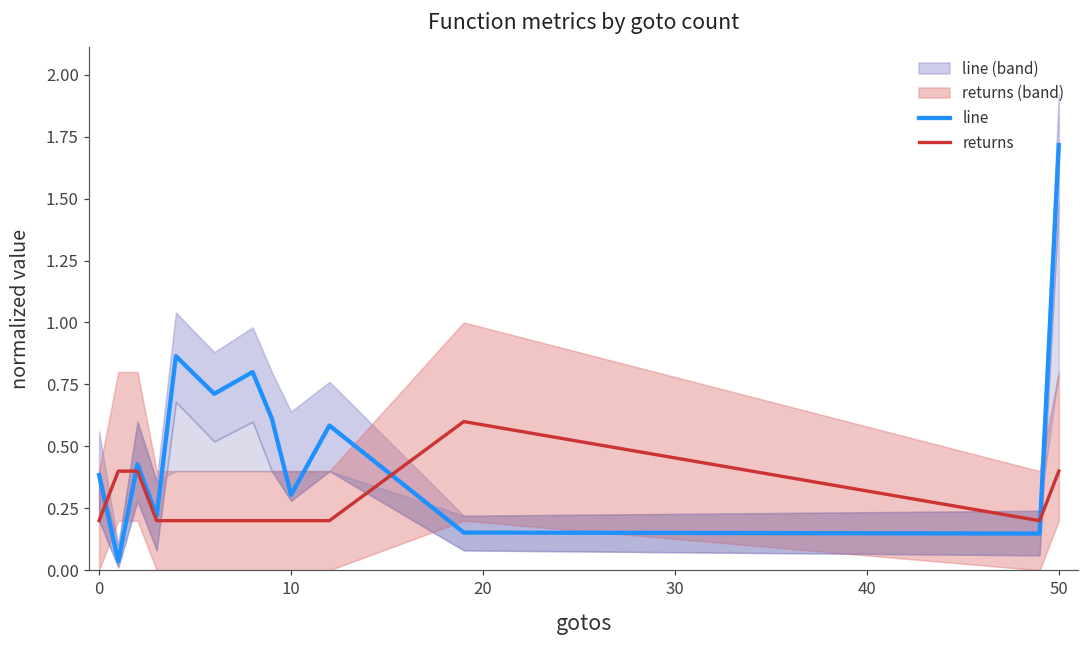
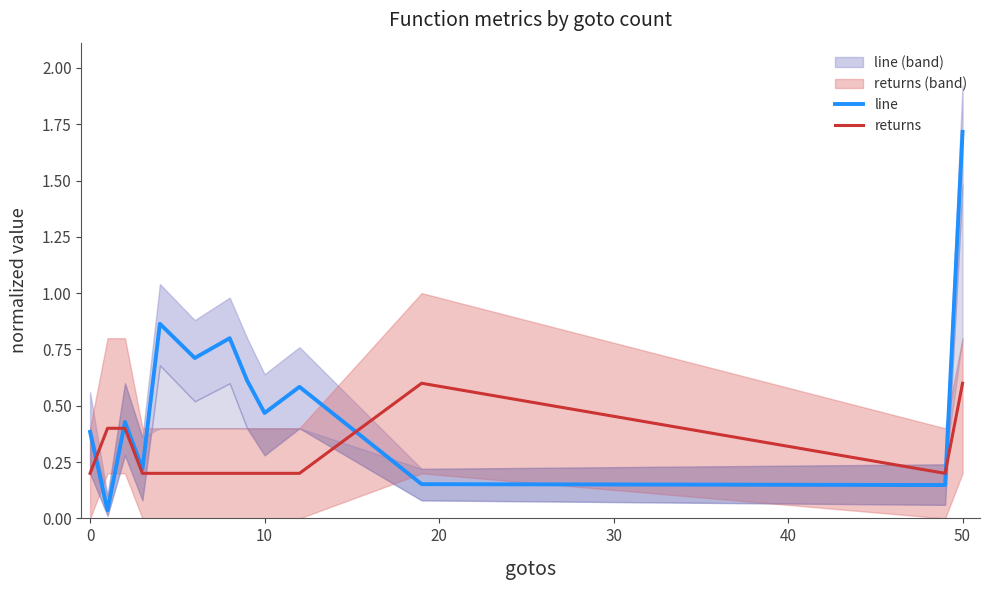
line, 10: 0.30 -> 0.47
returns, 50: 0.40 -> 0.60
